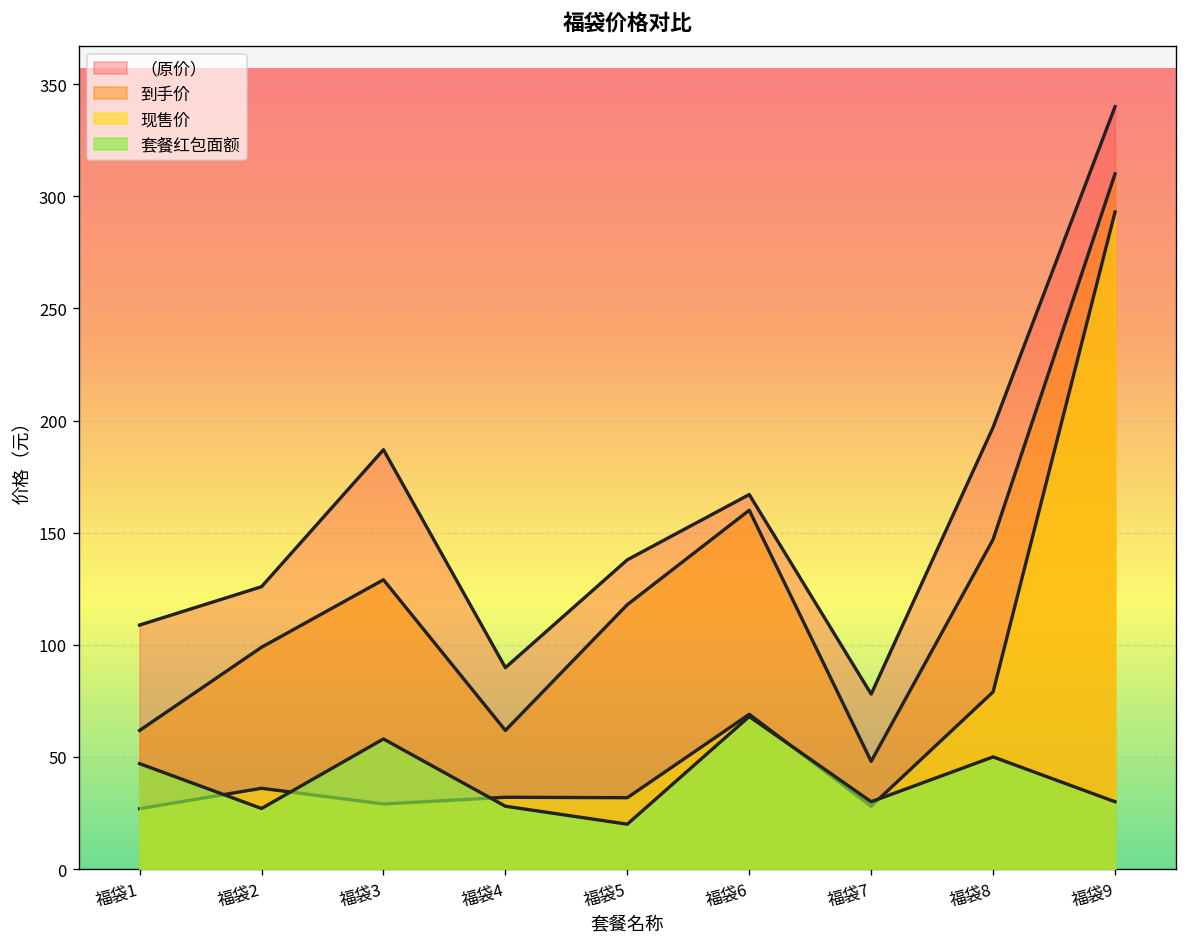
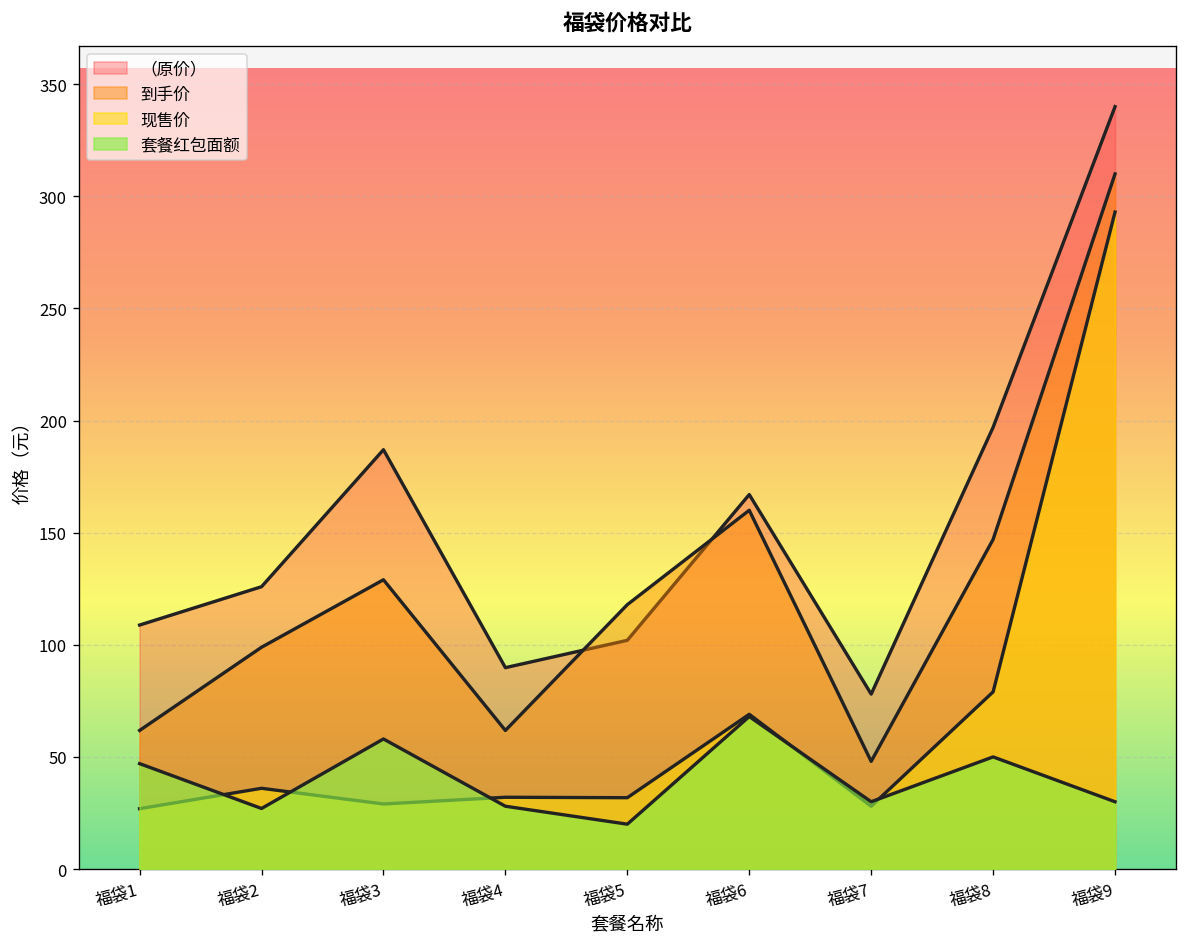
（原价）, 福袋5: 138 -> 102
